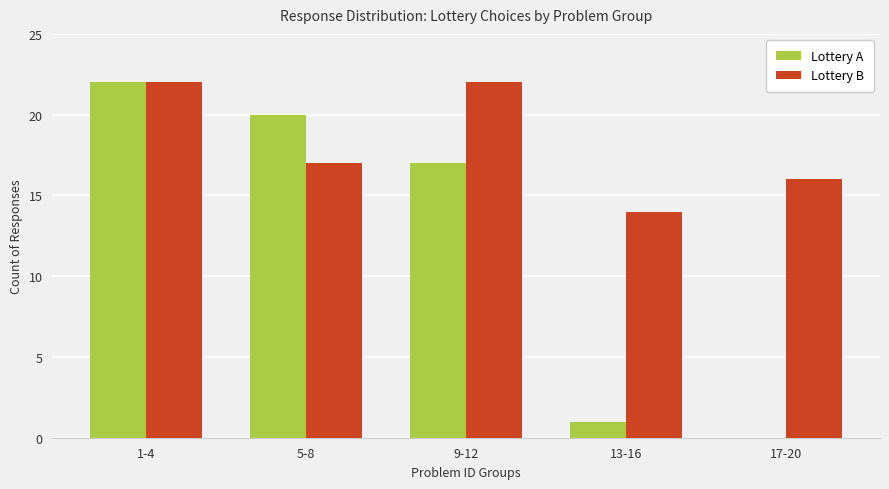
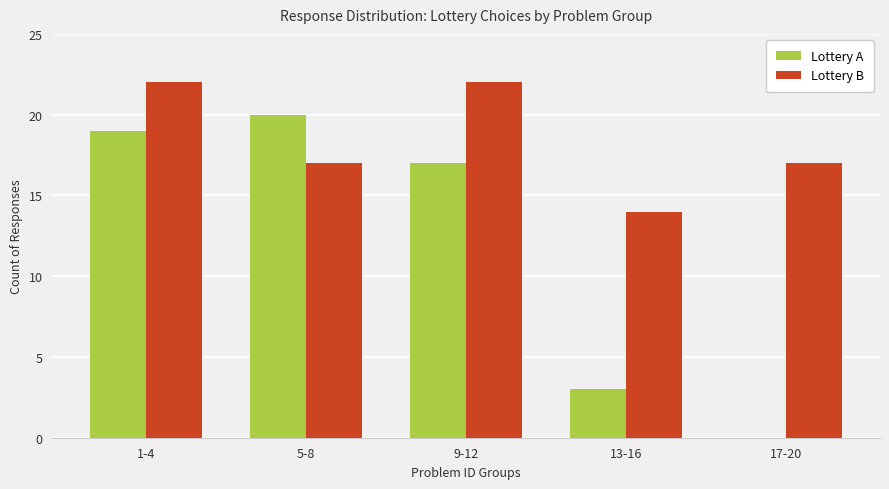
Lottery A, 1-4: 22 -> 19
Lottery A, 13-16: 1 -> 3
Lottery B, 17-20: 16 -> 17
